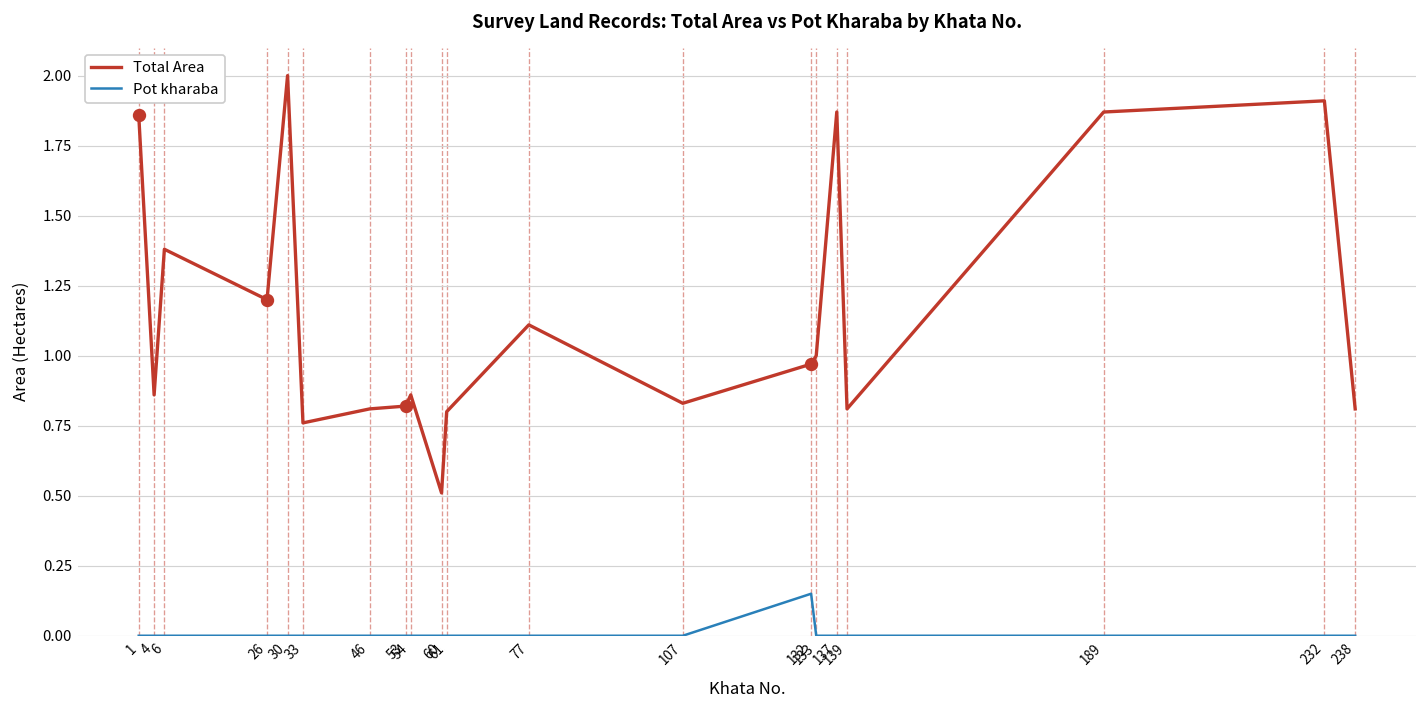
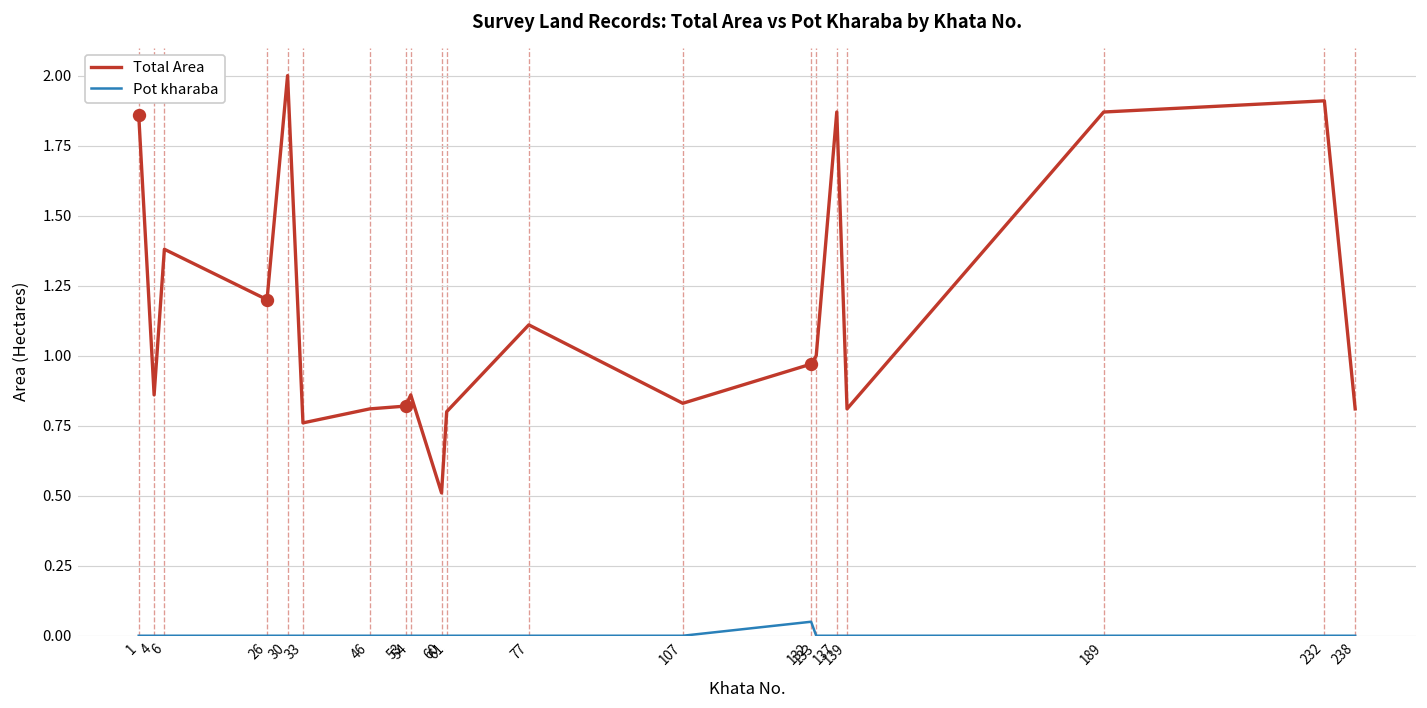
Pot kharaba, 132: 0.15 -> 0.05
